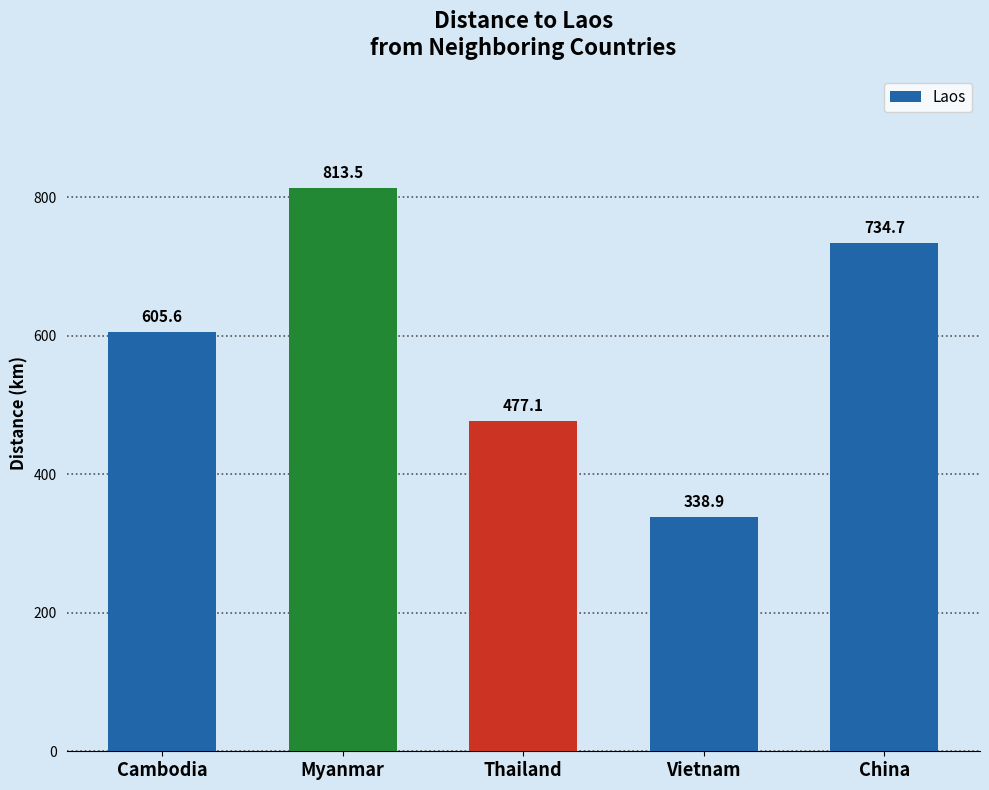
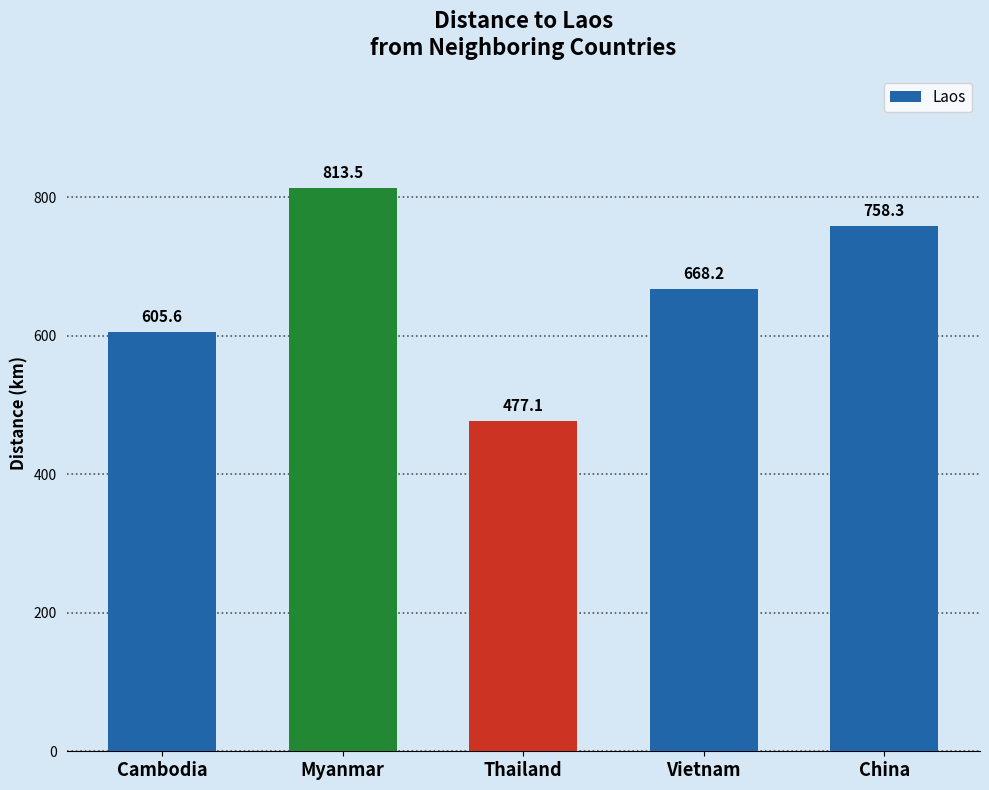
Vietnam: 338.9 -> 668.2
China: 734.7 -> 758.3
